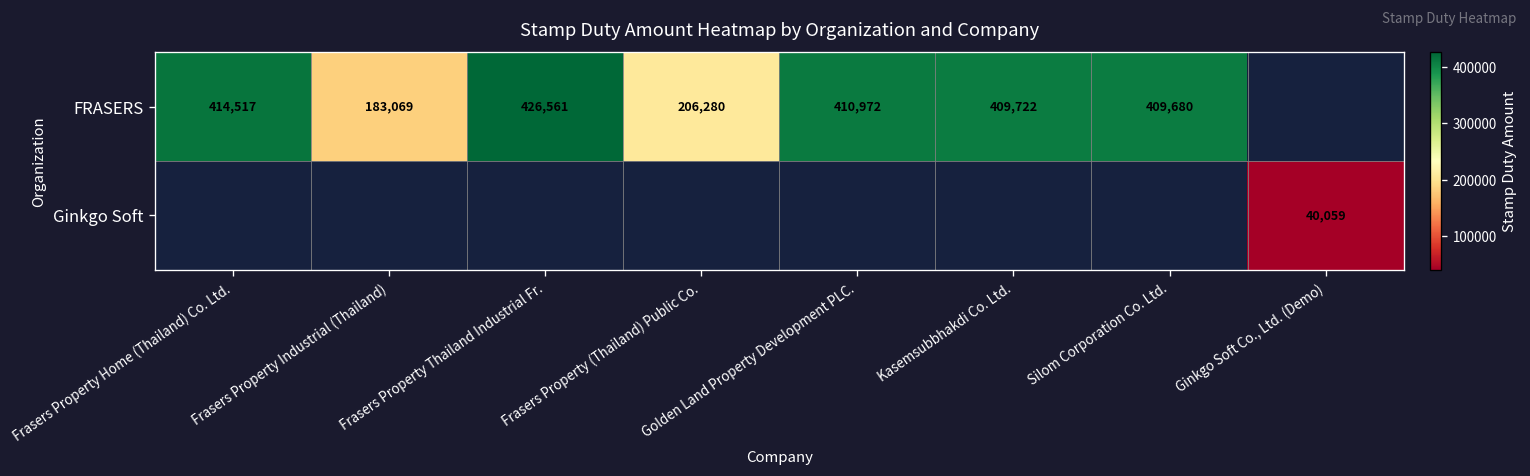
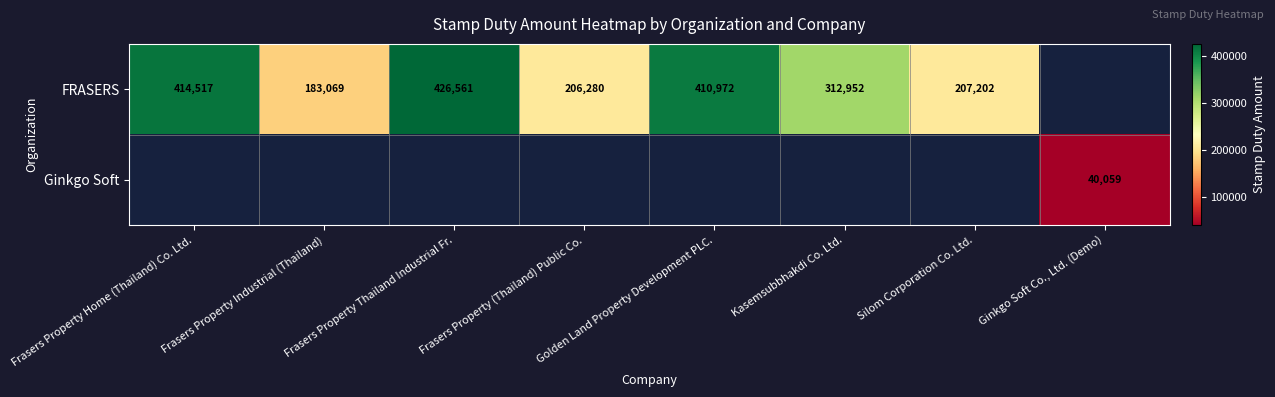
FRASERS, Kasemsubbhakdi Co. Ltd.: 409,722 -> 312,952
FRASERS, Silom Corporation Co. Ltd.: 409,680 -> 207,202
